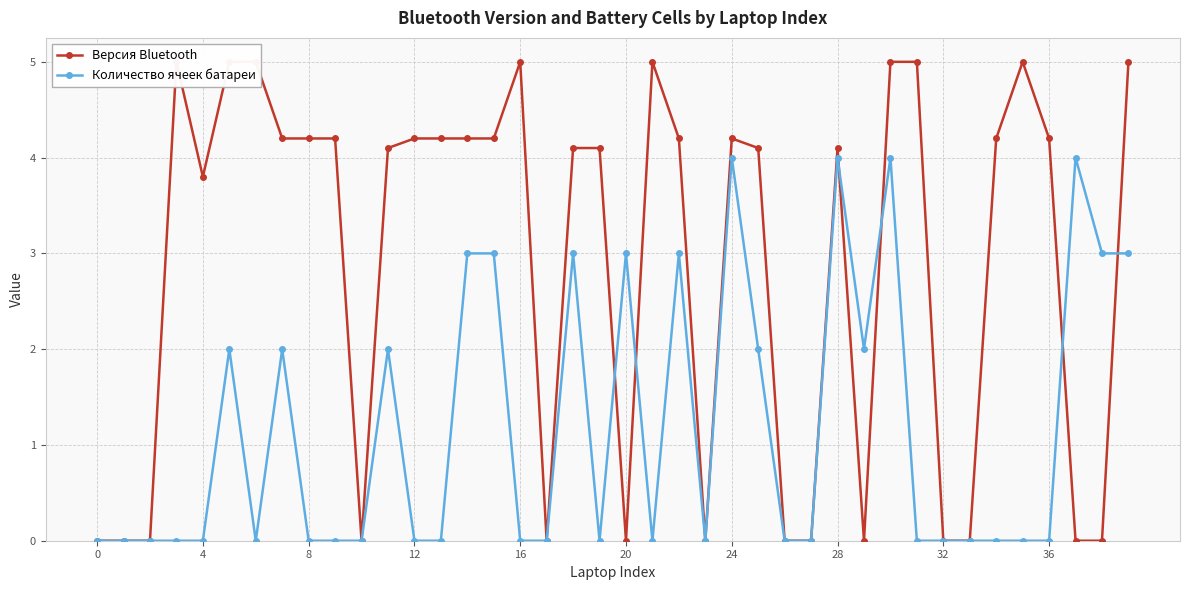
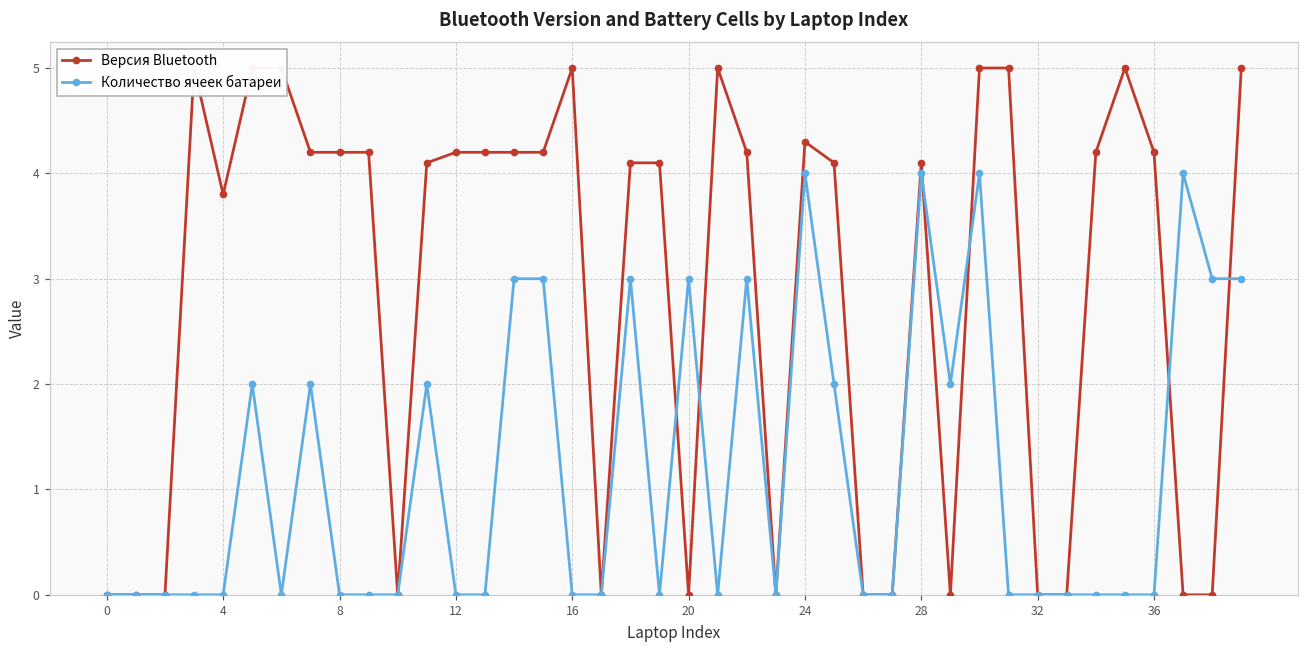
Версия Bluetooth, 24: 4.2 -> 4.3
